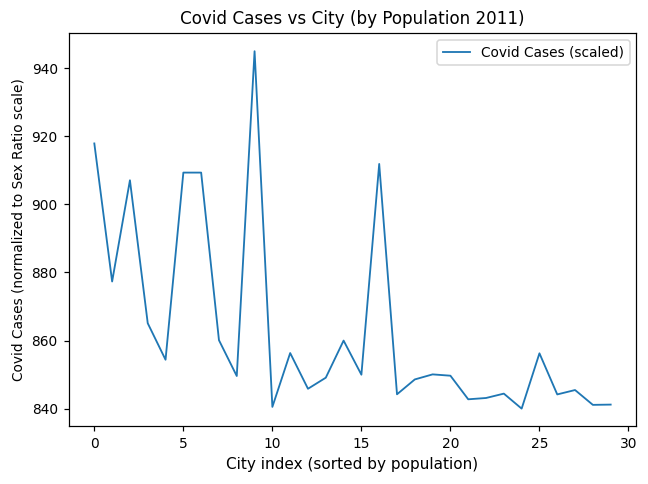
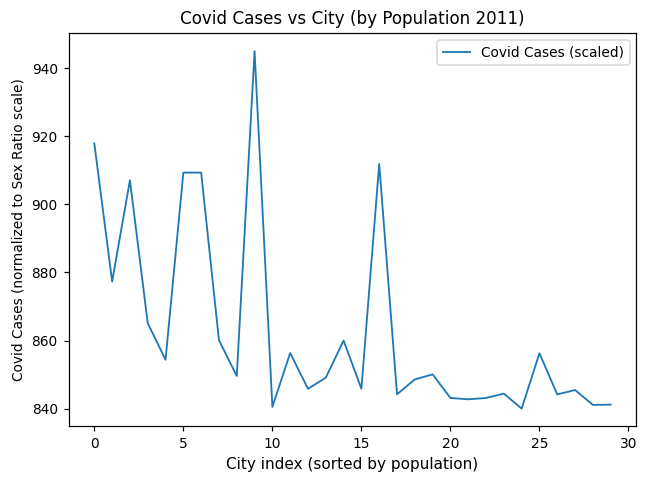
15: 850 -> 846
20: 850 -> 843
